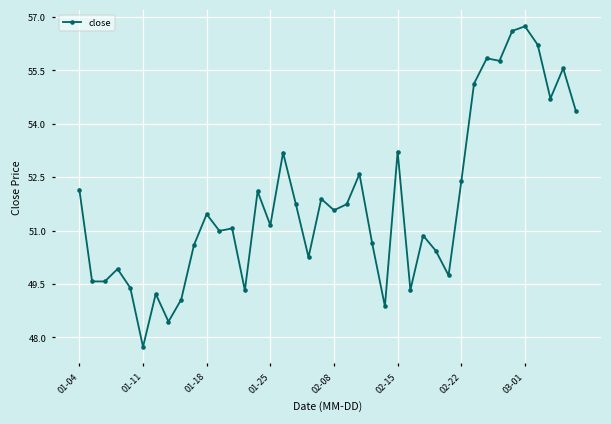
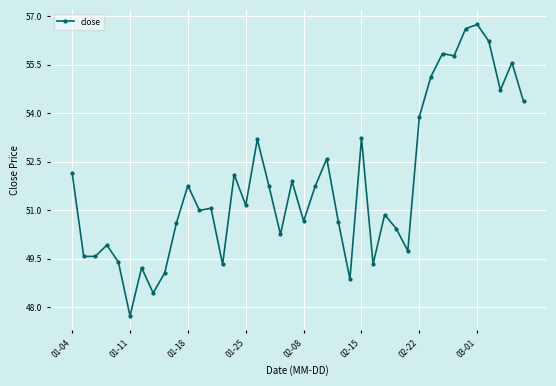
01-18: 51.5 -> 51.8
02-08: 51.6 -> 50.7
02-22: 52.4 -> 53.9
